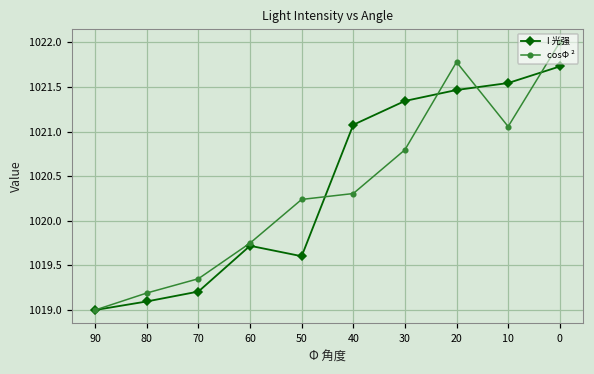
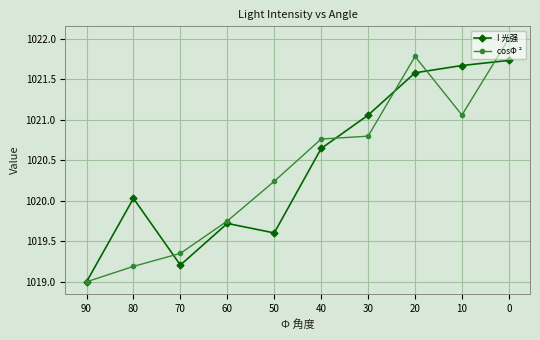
I 光强, 80: 1019.1 -> 1020.0
I 光强, 40: 1021.1 -> 1020.6
cosΦ ², 40: 1020.3 -> 1020.8
I 光强, 30: 1021.3 -> 1021.1
I 光强, 20: 1021.5 -> 1021.6
I 光强, 10: 1021.5 -> 1021.7
